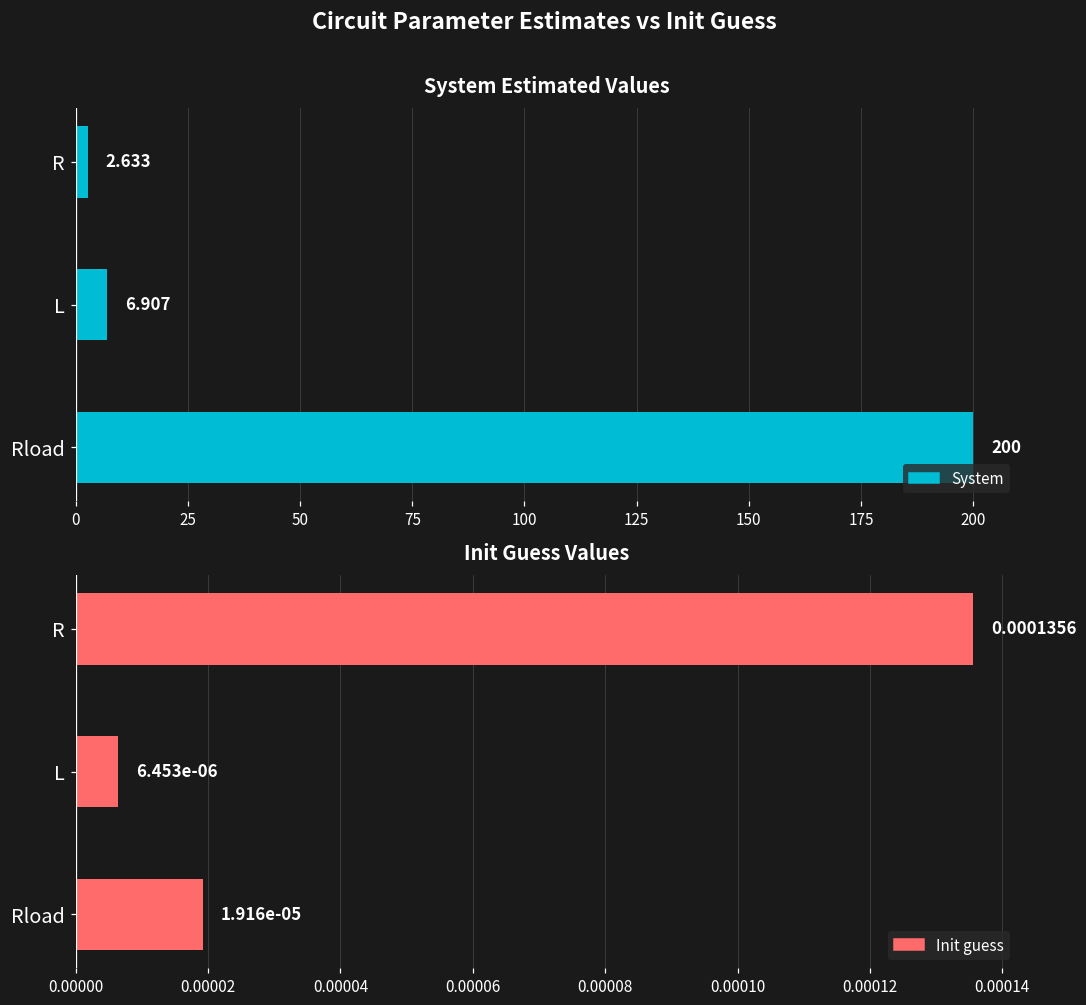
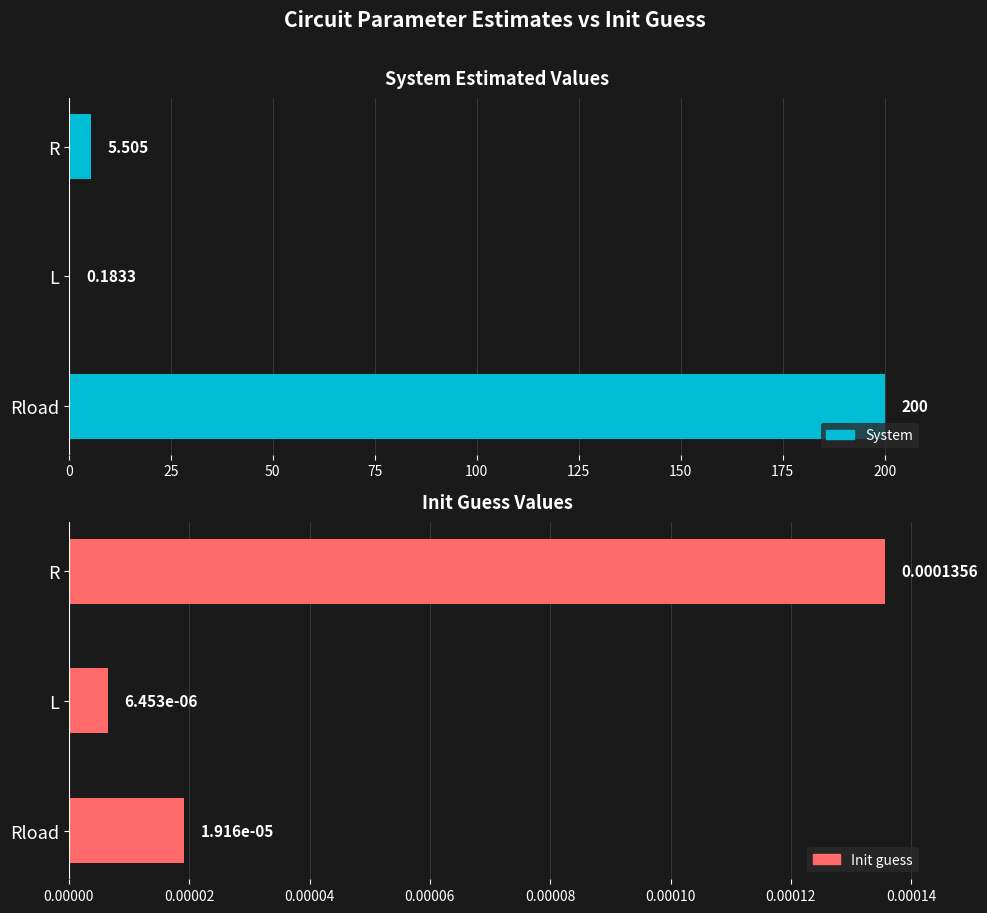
System Estimated Values, R: 2.633 -> 5.505
System Estimated Values, L: 6.907 -> 0.1833
